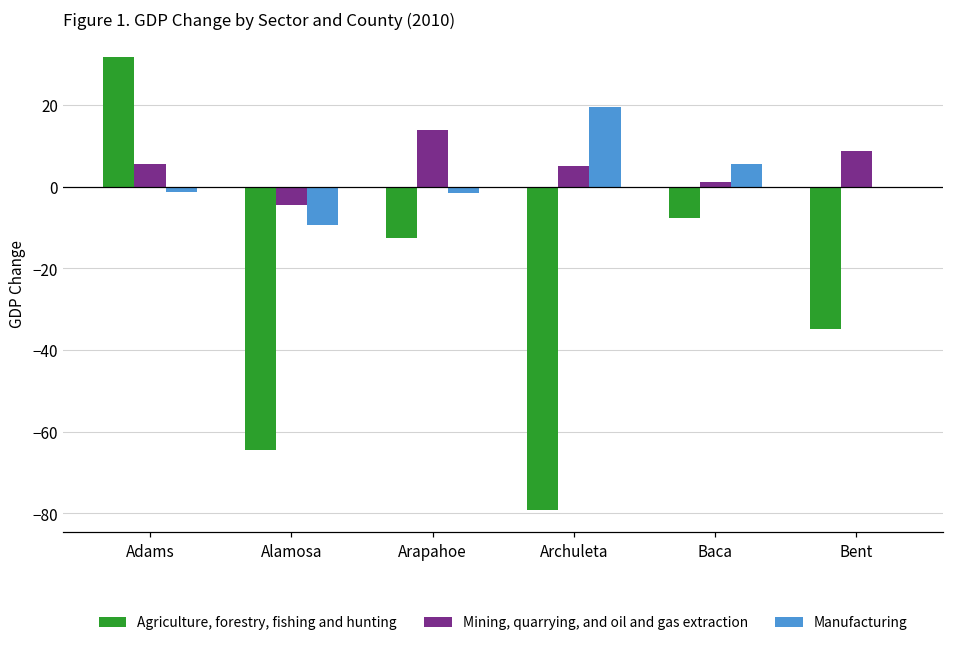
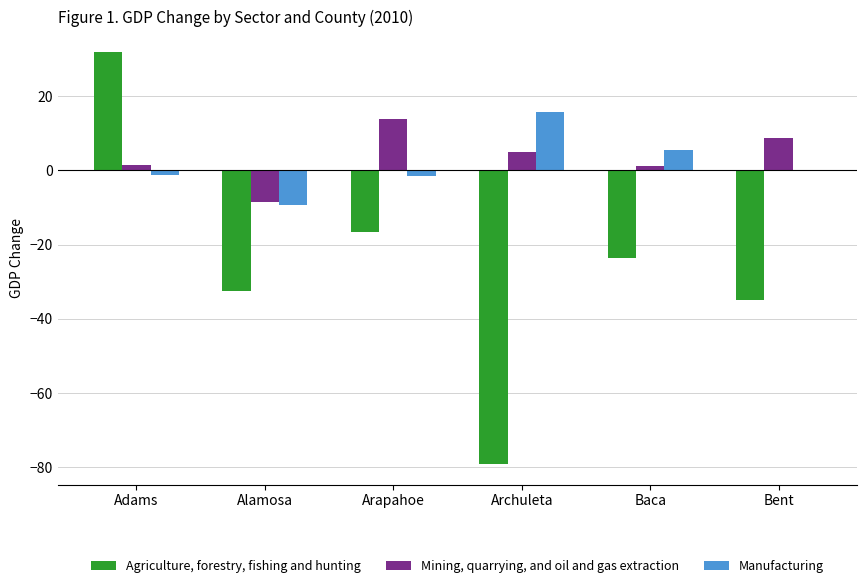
Mining, quarrying, and oil and gas extraction, Adams: 6 -> 1
Agriculture, forestry, fishing and hunting, Alamosa: -64 -> -33
Mining, quarrying, and oil and gas extraction, Alamosa: -5 -> -9
Agriculture, forestry, fishing and hunting, Arapahoe: -13 -> -17
Manufacturing, Archuleta: 20 -> 16
Agriculture, forestry, fishing and hunting, Baca: -8 -> -24
